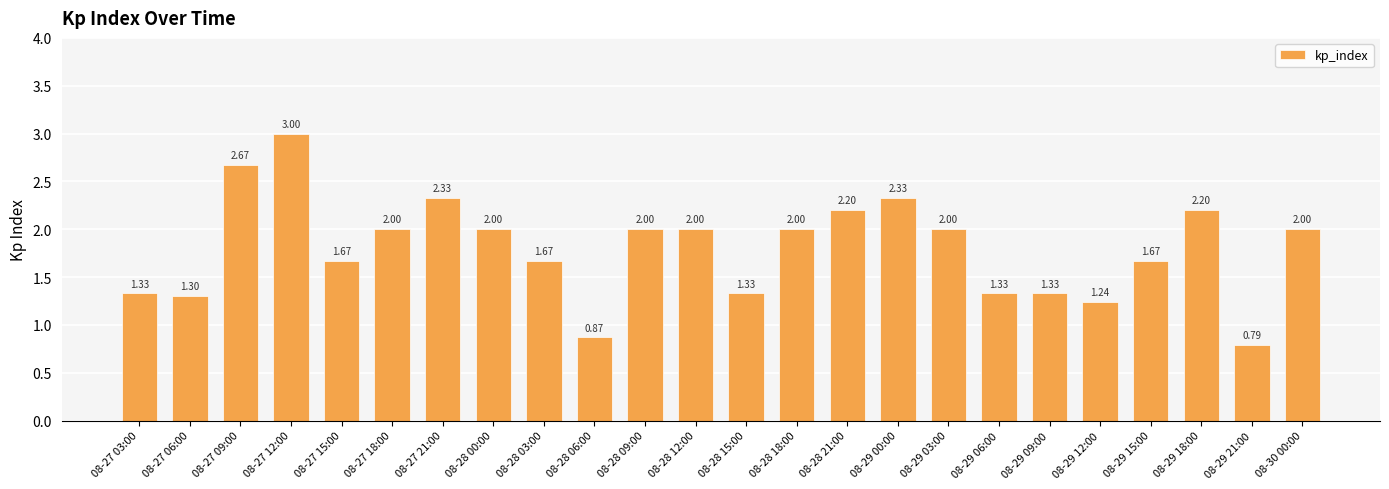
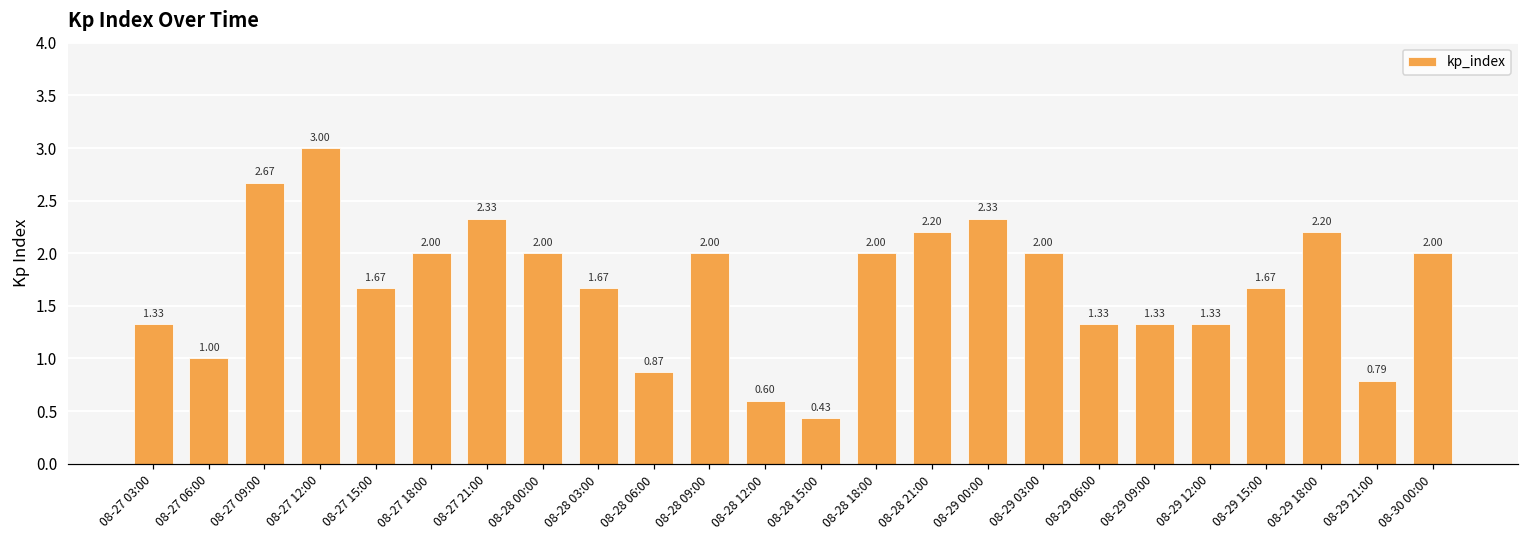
08-27 06:00: 1.30 -> 1.00
08-28 12:00: 2.00 -> 0.60
08-28 15:00: 1.33 -> 0.43
08-29 12:00: 1.24 -> 1.33
